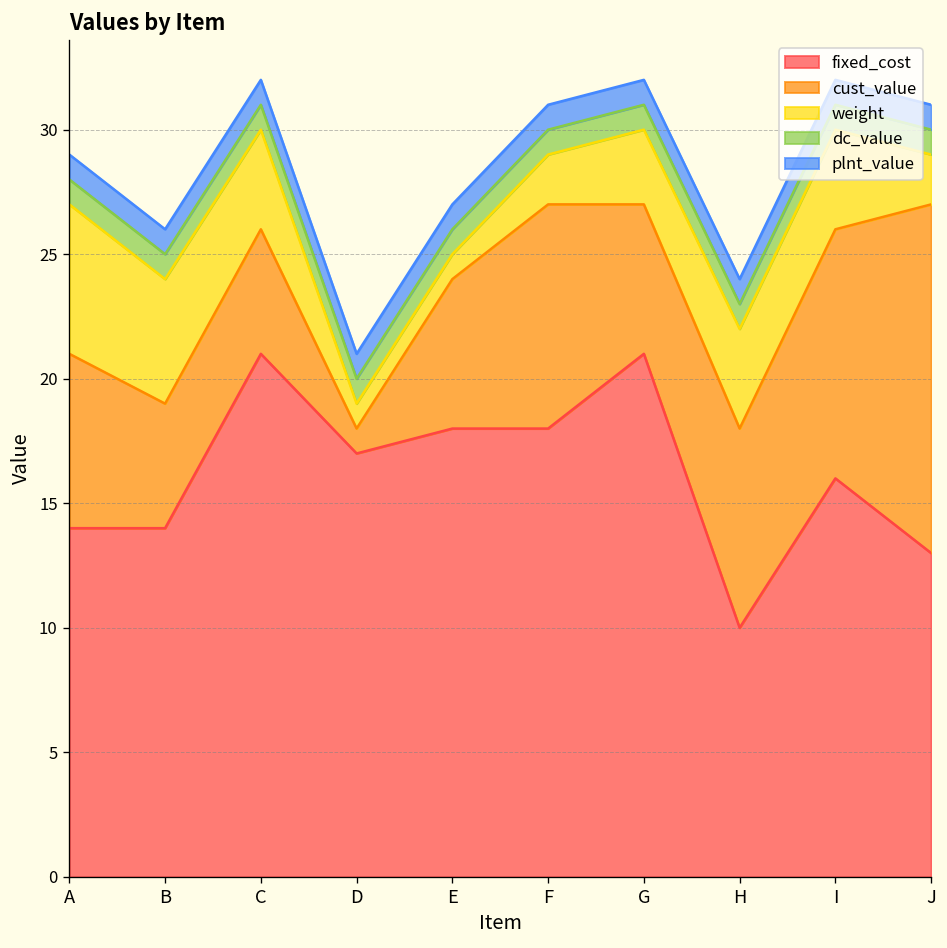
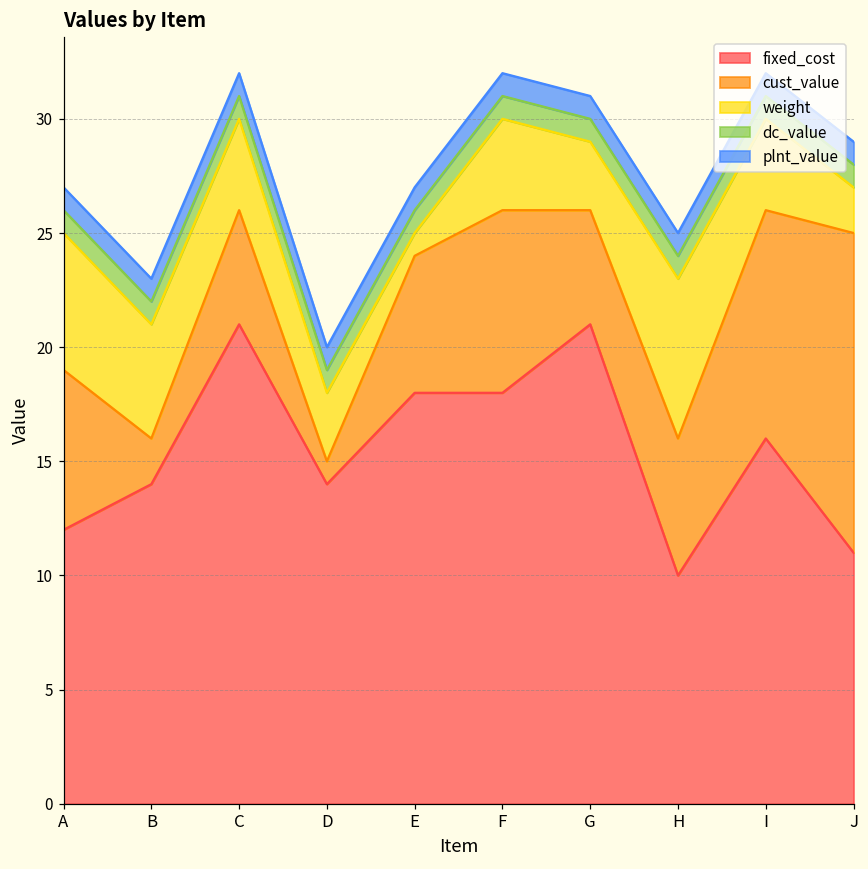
fixed_cost, A: 14 -> 12
cust_value, B: 5 -> 2
fixed_cost, D: 17 -> 14
weight, D: 1 -> 3
cust_value, F: 9 -> 8
weight, F: 2 -> 4
cust_value, G: 6 -> 5
cust_value, H: 8 -> 6
weight, H: 4 -> 7
fixed_cost, J: 13 -> 11
